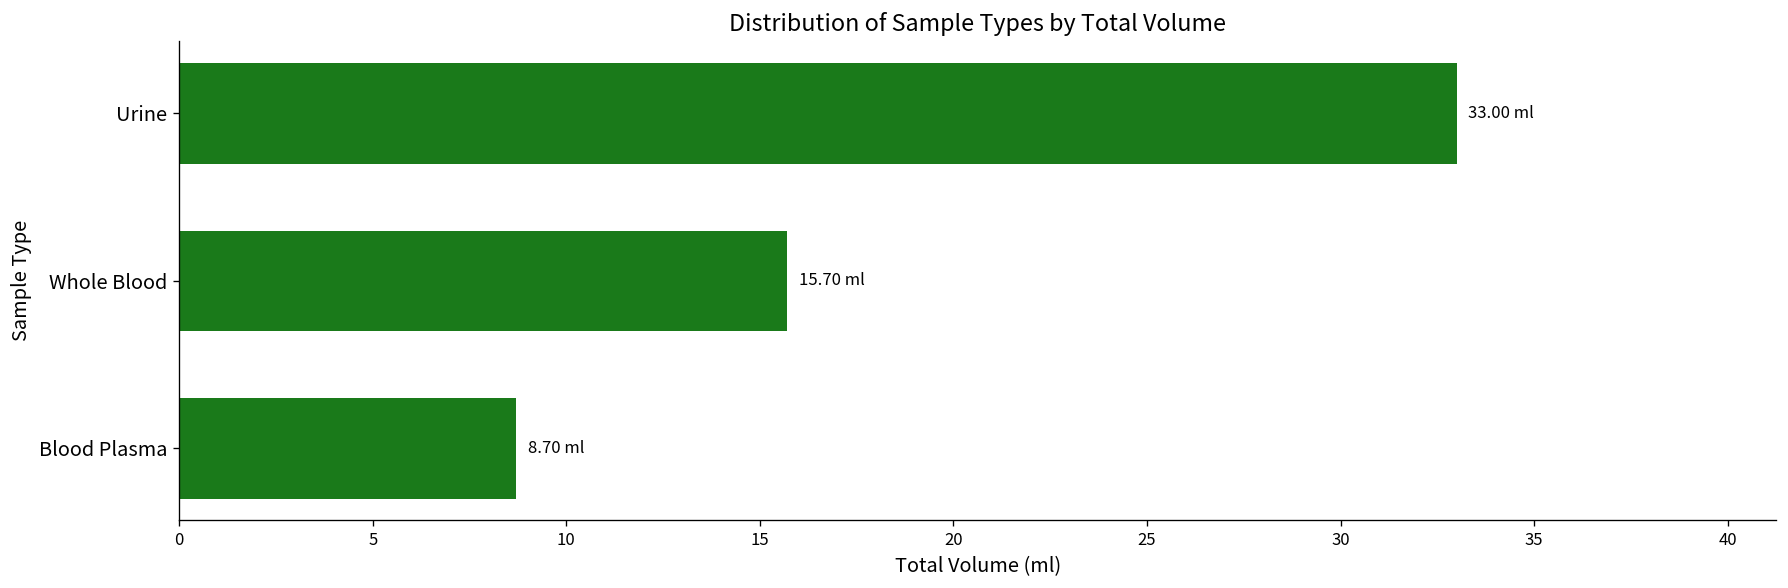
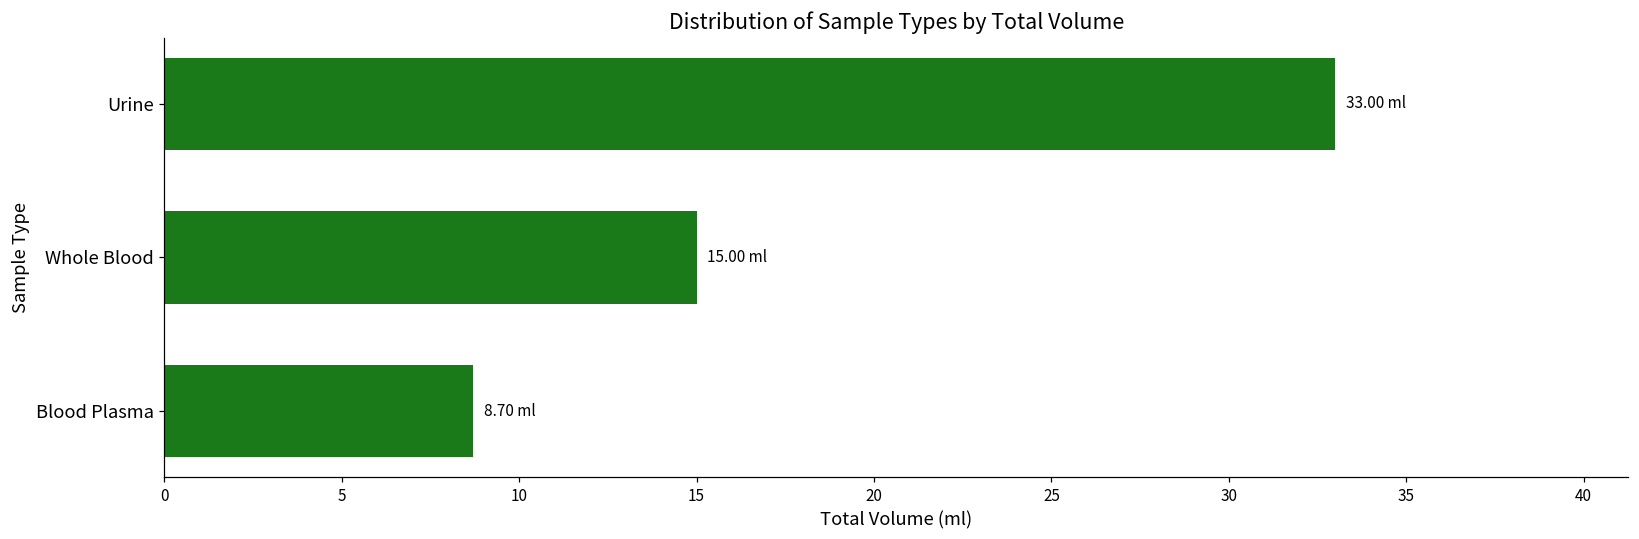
Whole Blood: 15.70 -> 15.00
